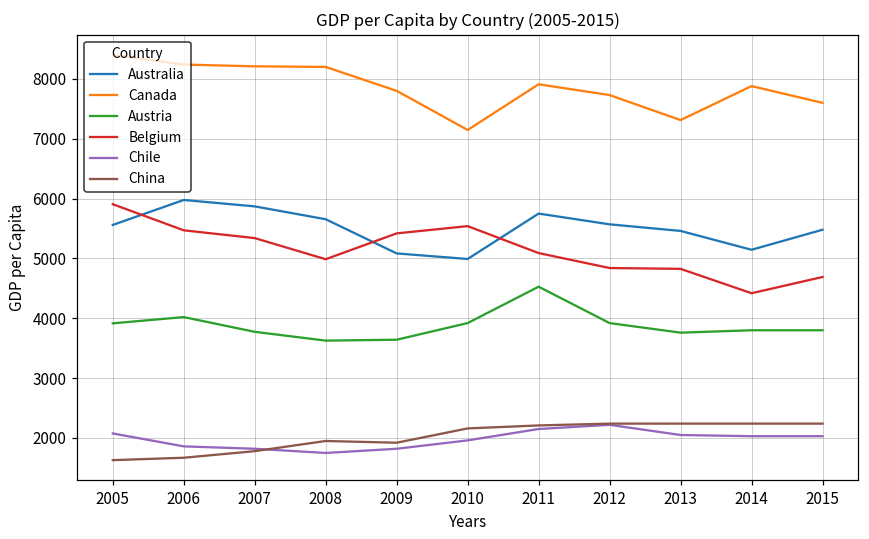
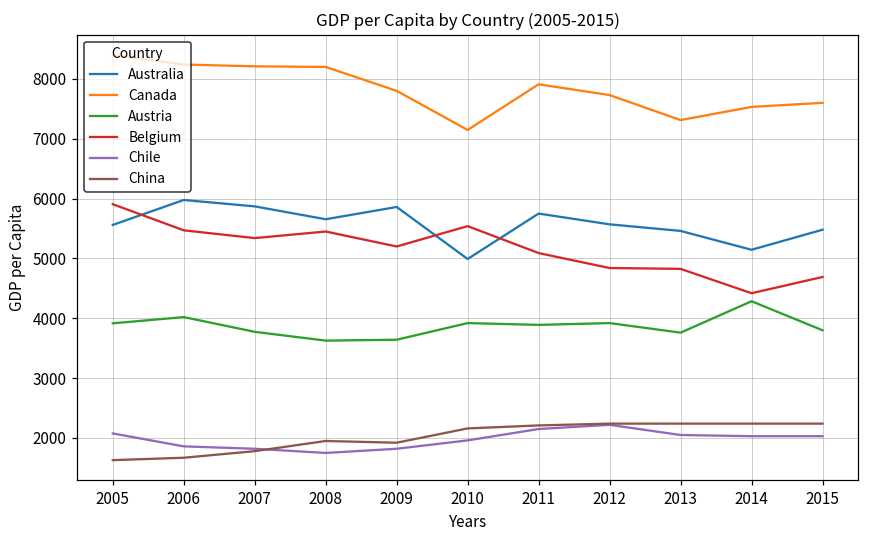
Belgium, 2008: 5000 -> 5500
Australia, 2009: 5100 -> 5900
Belgium, 2009: 5400 -> 5200
Austria, 2011: 4500 -> 3900
Canada, 2014: 7900 -> 7500
Austria, 2014: 3800 -> 4300
